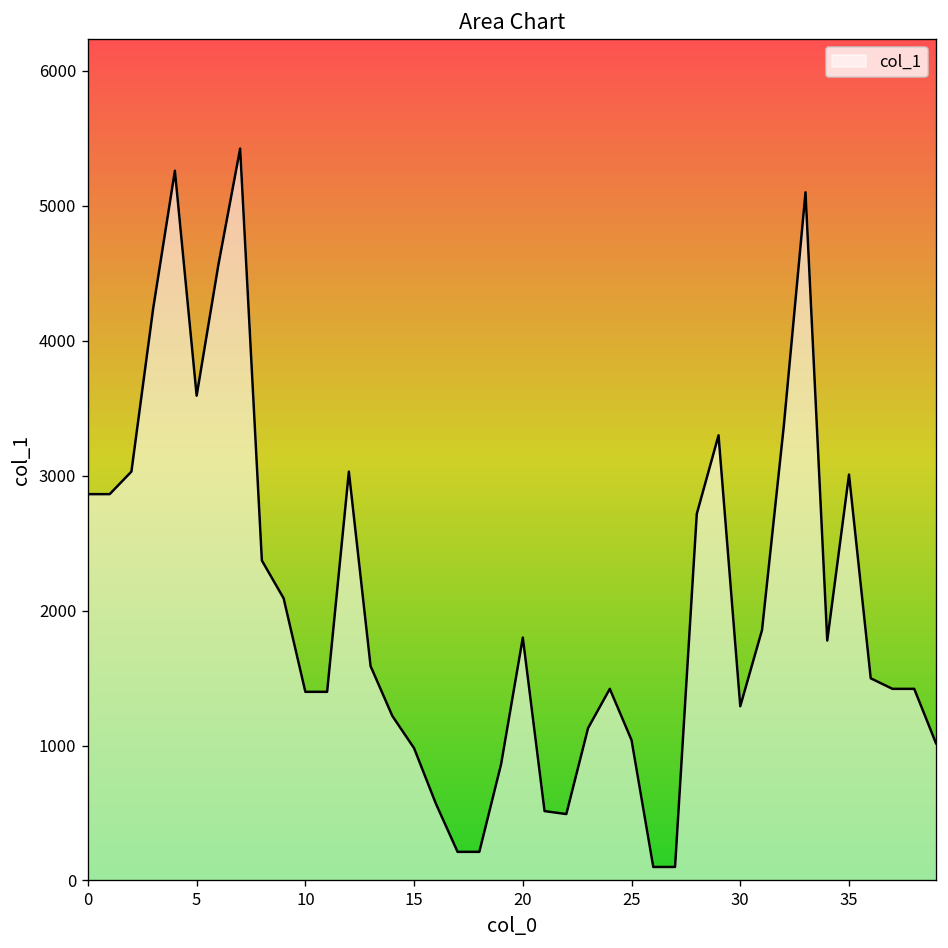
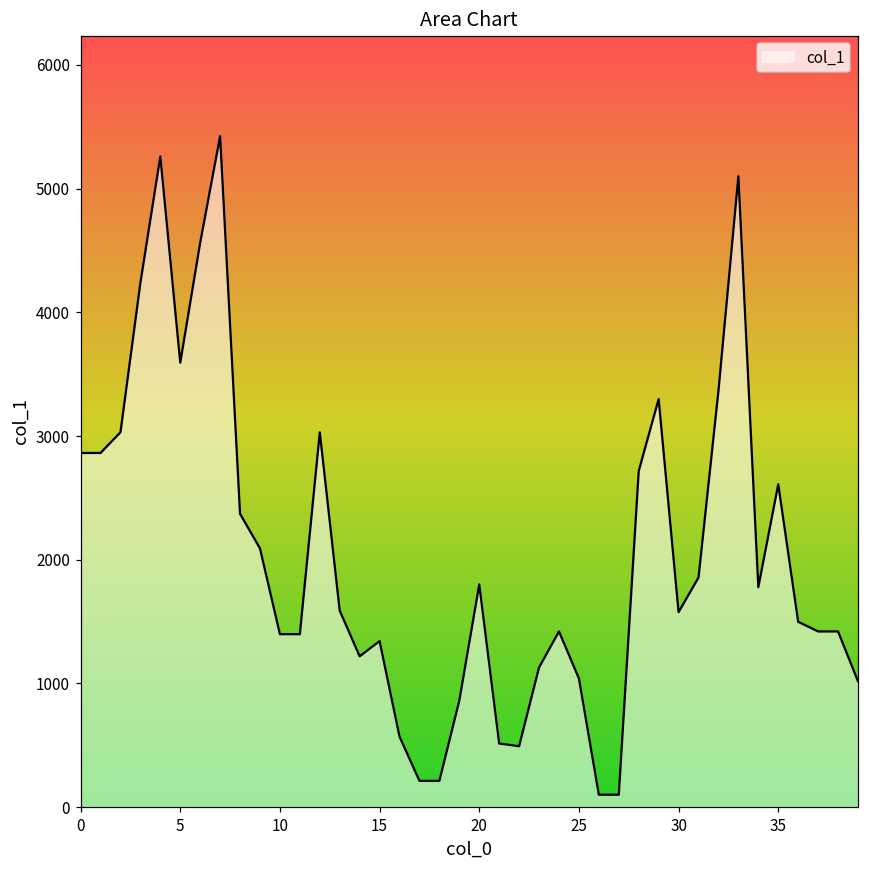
15: 980 -> 1340
30: 1290 -> 1580
35: 3010 -> 2610
